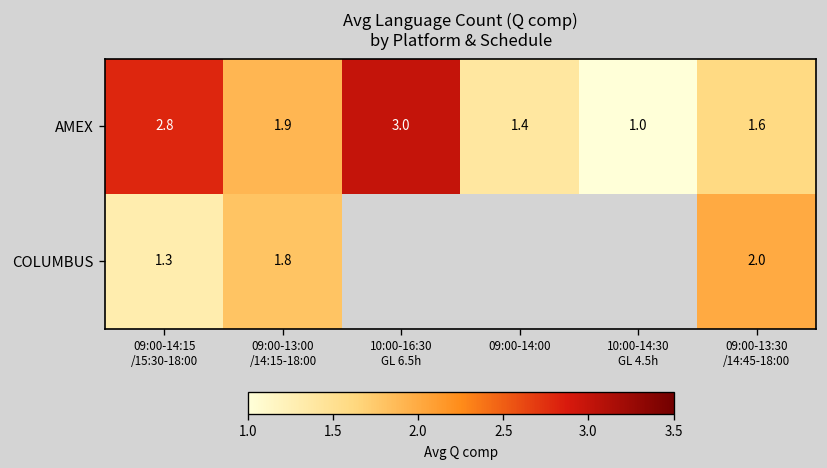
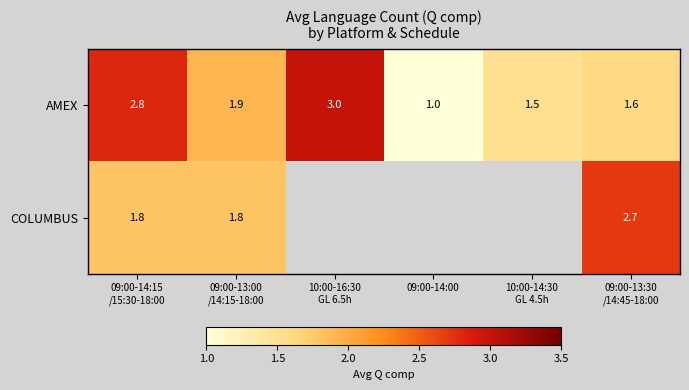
AMEX, 09:00-14:00: 1.4 -> 1.0
AMEX, 10:00-14:30 GL 4.5h: 1.0 -> 1.5
COLUMBUS, 09:00-14:15 /15:30-18:00: 1.3 -> 1.8
COLUMBUS, 09:00-13:30 /14:45-18:00: 2.0 -> 2.7
